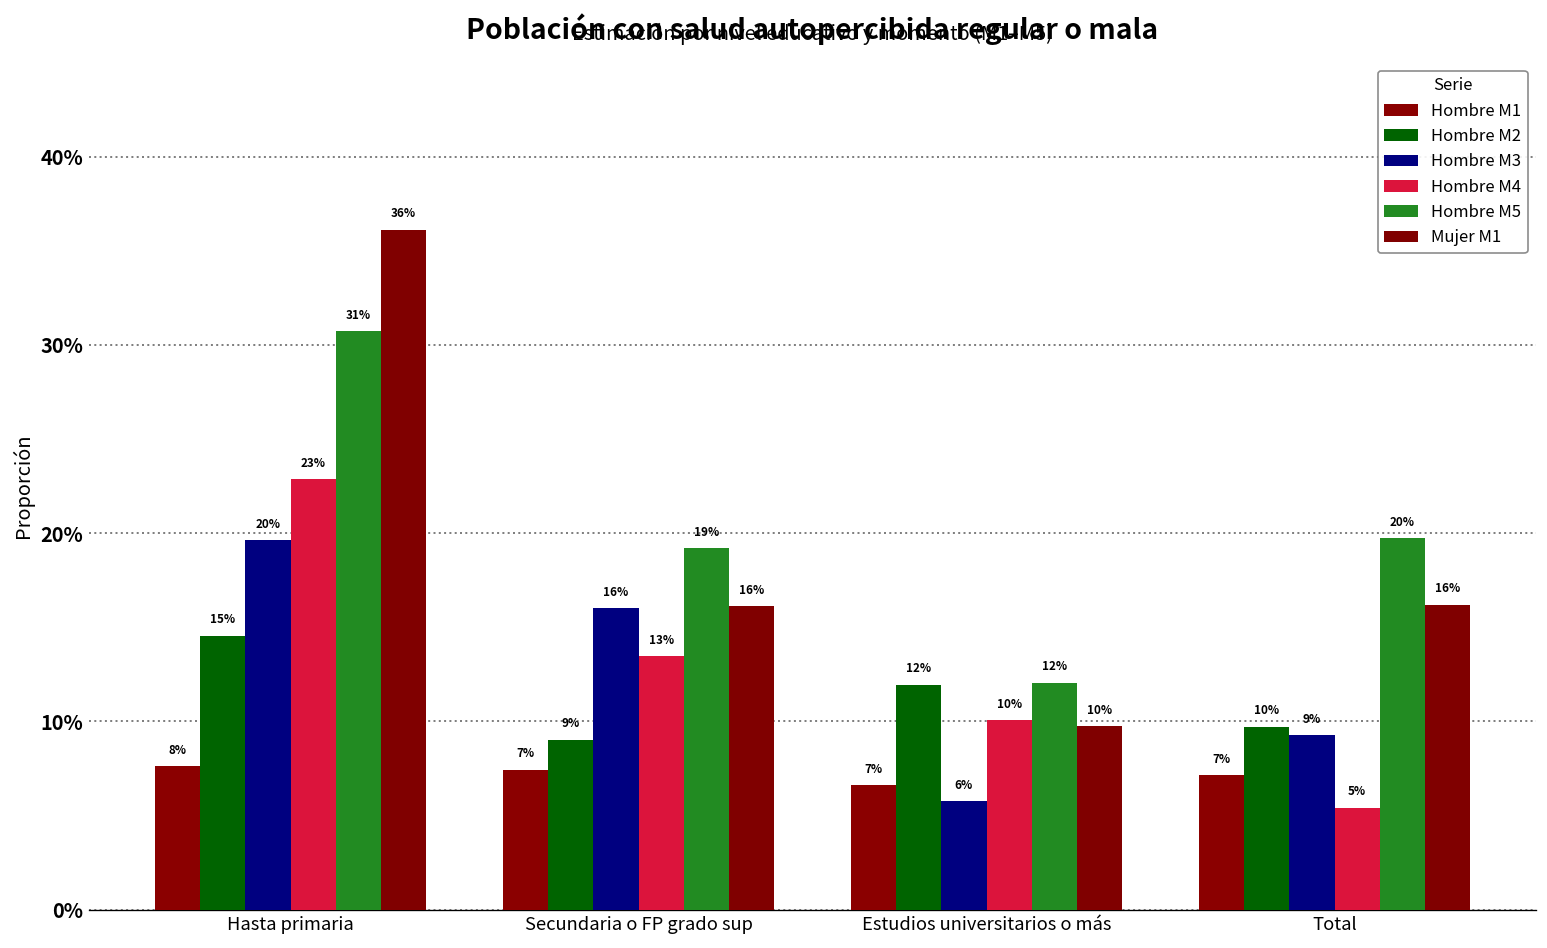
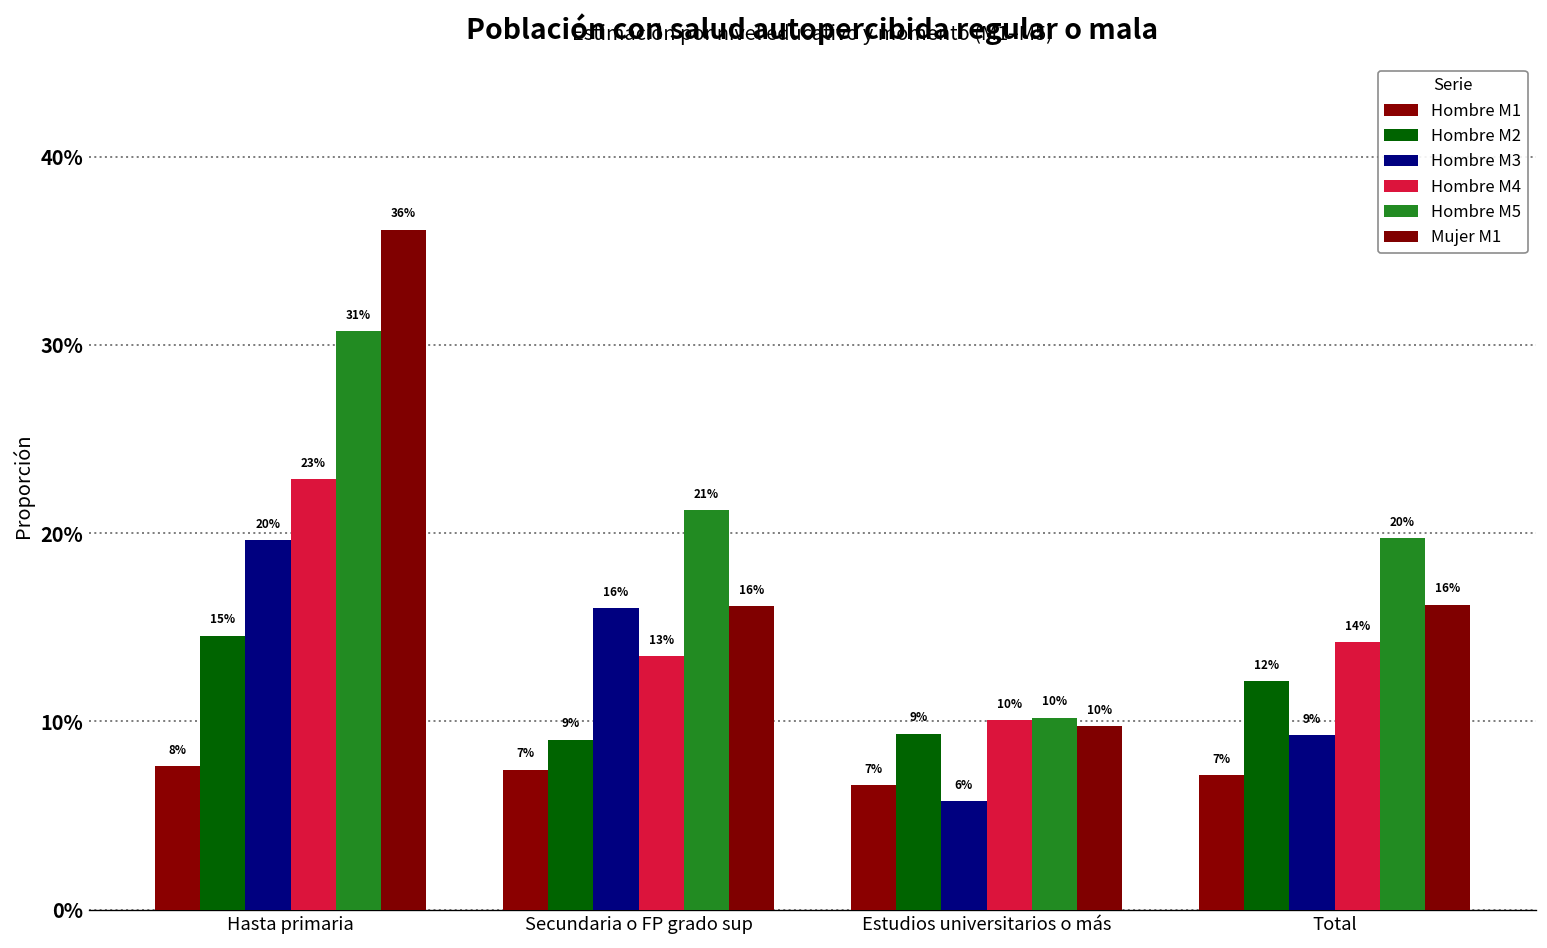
Hombre M5, Secundaria o FP grado sup: 19% -> 21%
Hombre M2, Estudios universitarios o más: 12% -> 9%
Hombre M5, Estudios universitarios o más: 12% -> 10%
Hombre M2, Total: 10% -> 12%
Hombre M4, Total: 5% -> 14%
